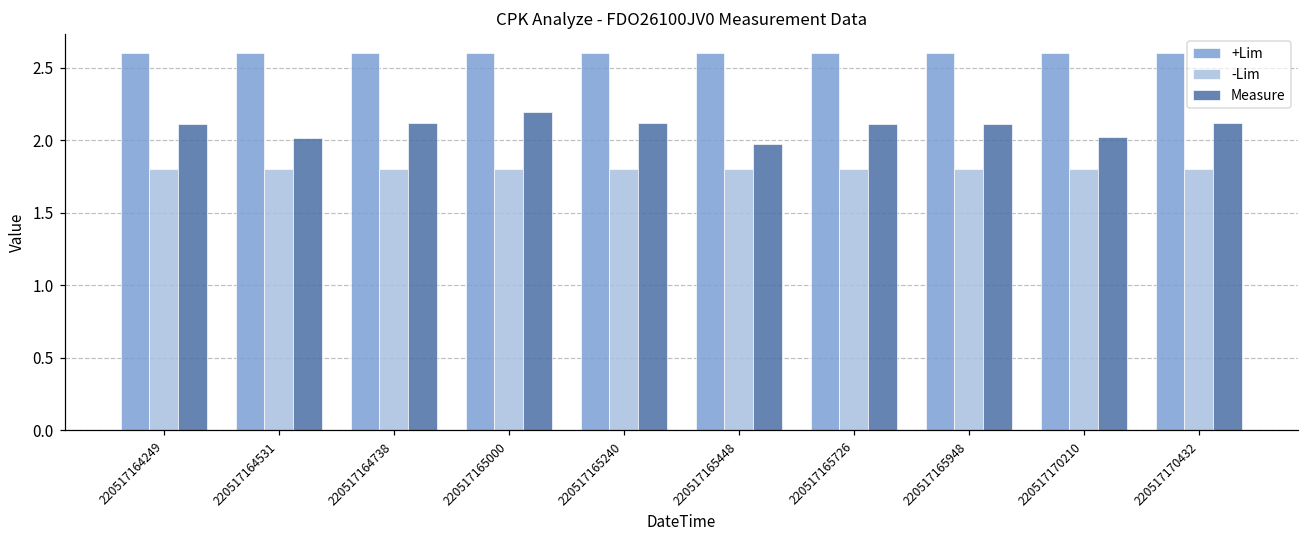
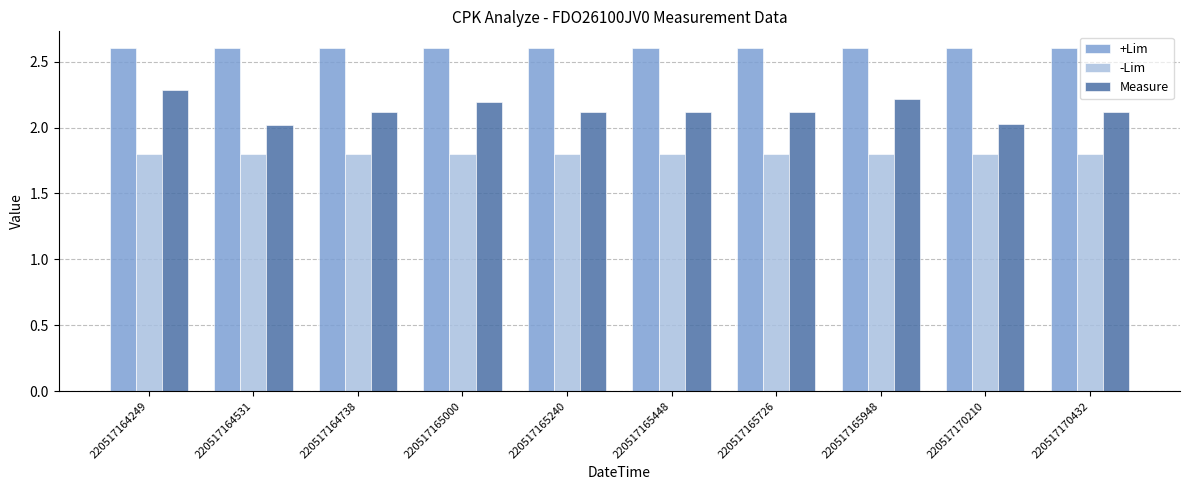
Measure, 220517164249: 2.11 -> 2.29
Measure, 220517165448: 1.98 -> 2.12
Measure, 220517165948: 2.12 -> 2.22
